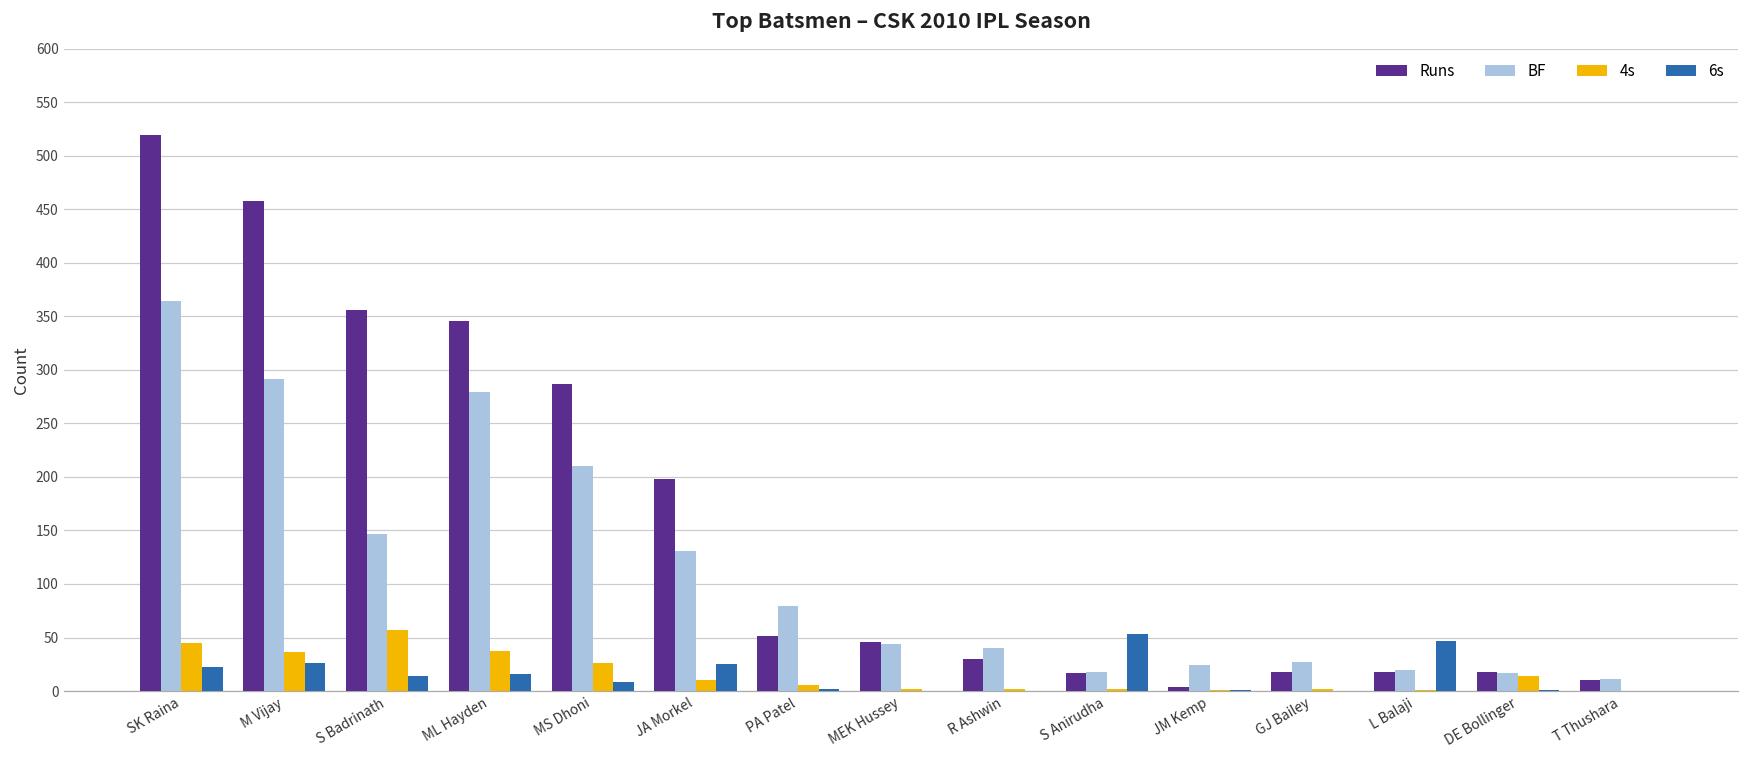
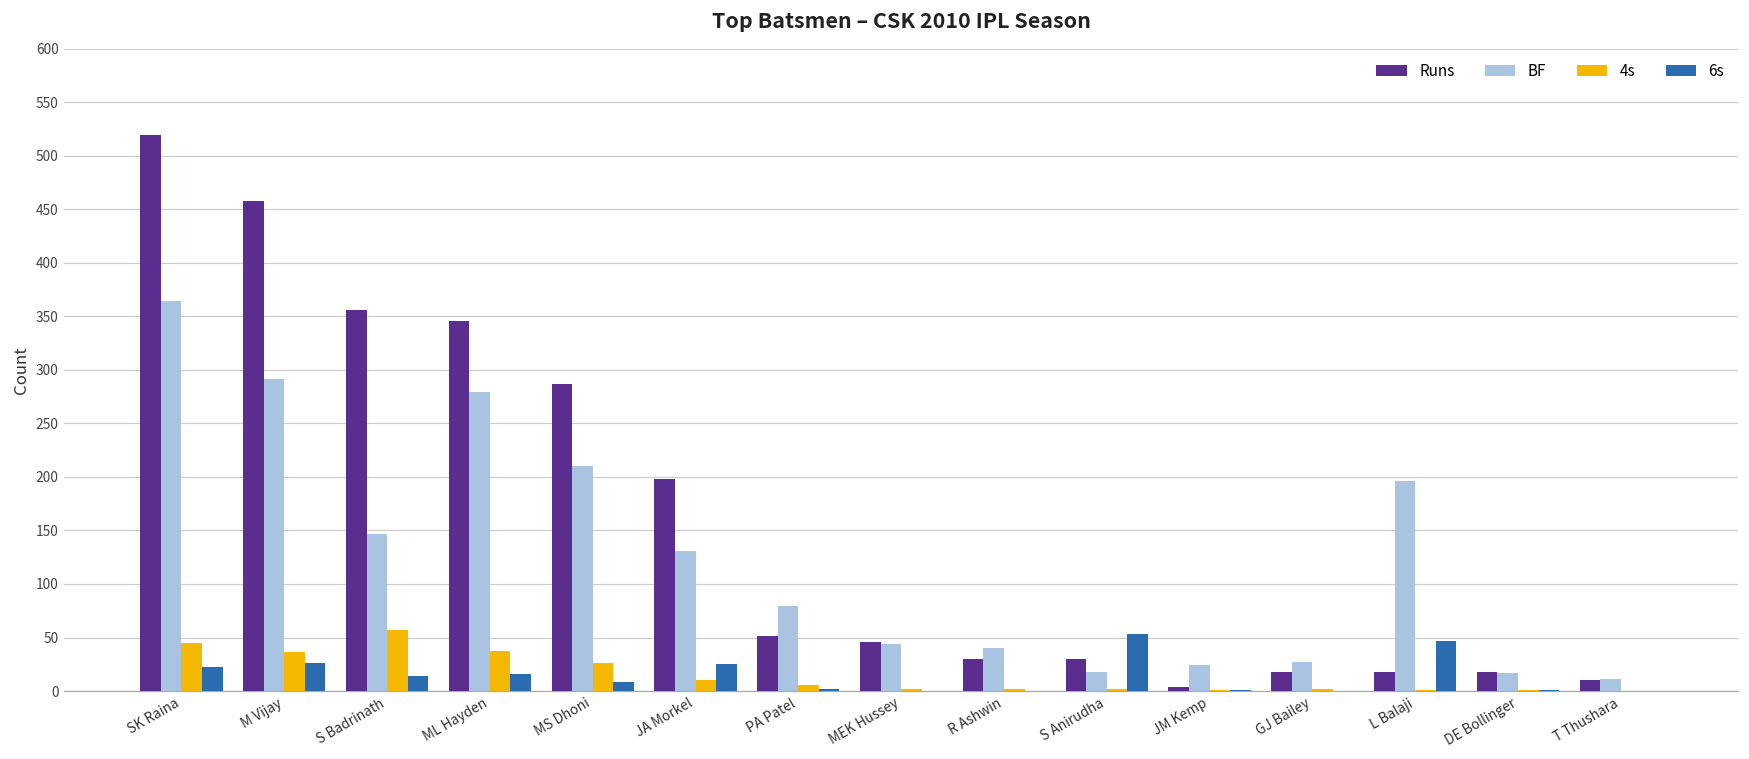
Runs, S Anirudha: 20 -> 30
BF, L Balaji: 20 -> 200
4s, DE Bollinger: 10 -> 0
